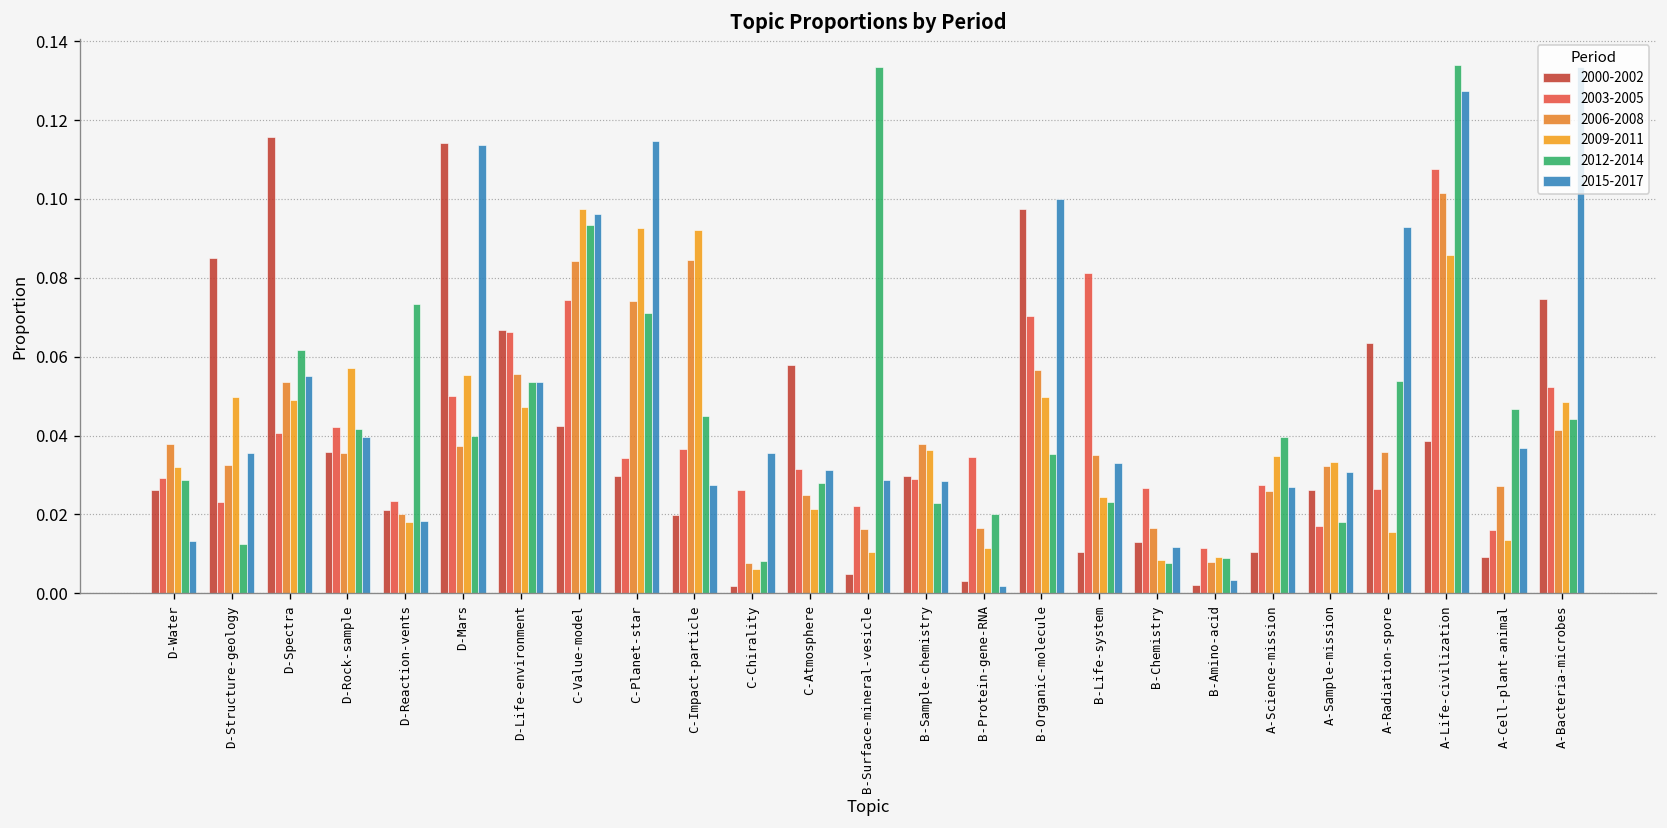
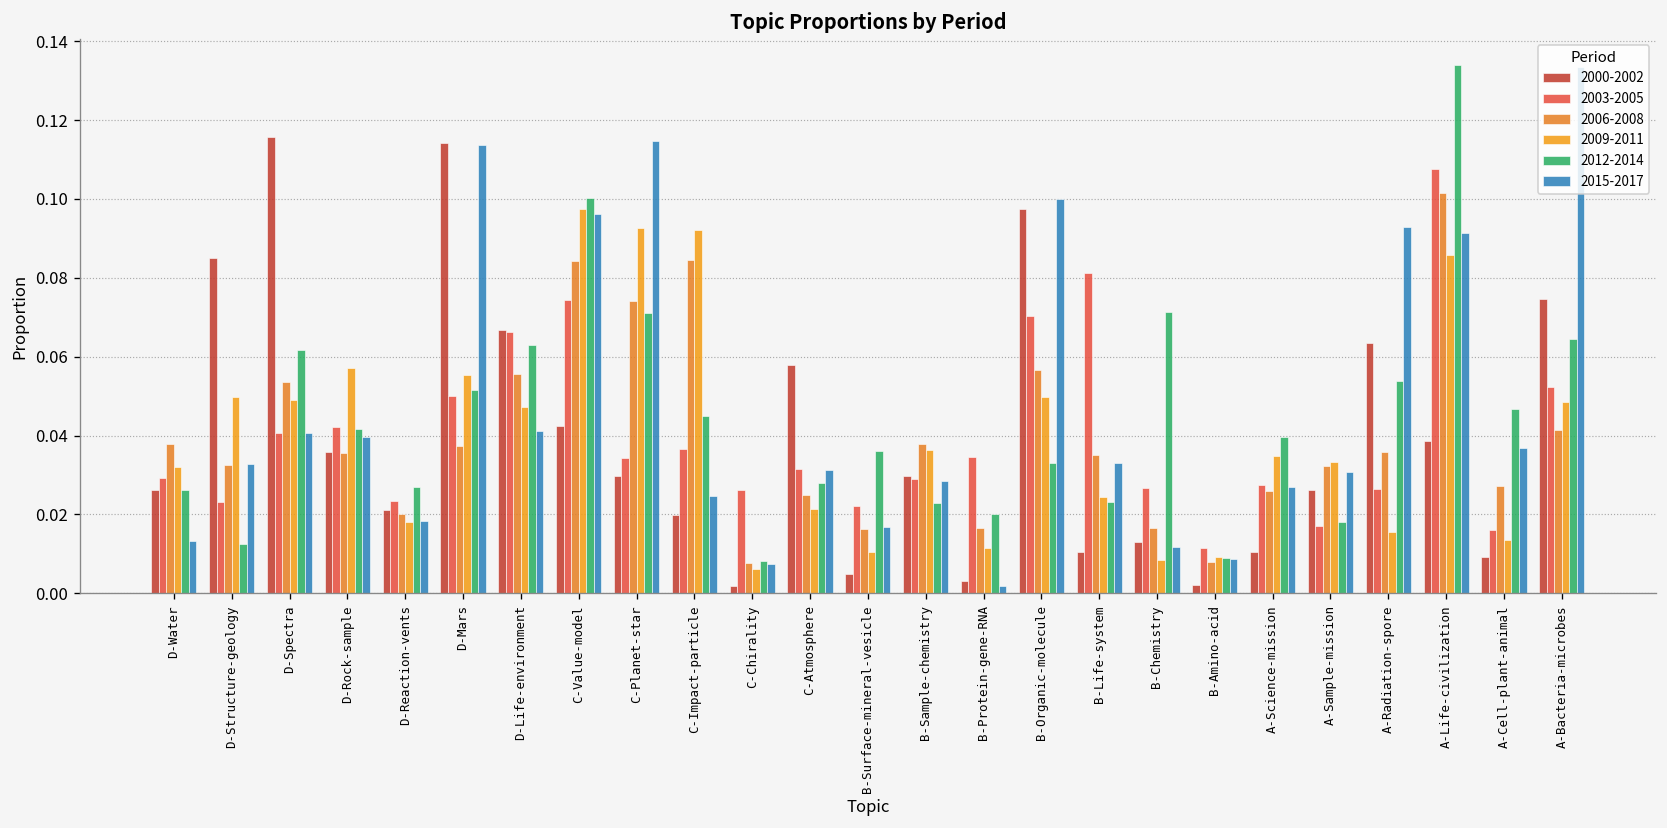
2012-2014, D-Water: 0.029 -> 0.026
2015-2017, D-Structure-geology: 0.036 -> 0.033
2015-2017, D-Spectra: 0.055 -> 0.041
2012-2014, D-Reaction-vents: 0.073 -> 0.027
2012-2014, D-Mars: 0.040 -> 0.052
2012-2014, D-Life-environment: 0.054 -> 0.063
2015-2017, D-Life-environment: 0.054 -> 0.041
2012-2014, C-Value-model: 0.093 -> 0.100
2015-2017, C-Impact-particle: 0.027 -> 0.025
2015-2017, C-Chirality: 0.036 -> 0.007
2012-2014, B-Surface-mineral-vesicle: 0.134 -> 0.036
2015-2017, B-Surface-mineral-vesicle: 0.029 -> 0.017
2012-2014, B-Organic-molecule: 0.035 -> 0.033
2012-2014, B-Chemistry: 0.008 -> 0.071
2015-2017, B-Amino-acid: 0.004 -> 0.009
2015-2017, A-Life-civilization: 0.127 -> 0.091
2012-2014, A-Bacteria-microbes: 0.044 -> 0.064
